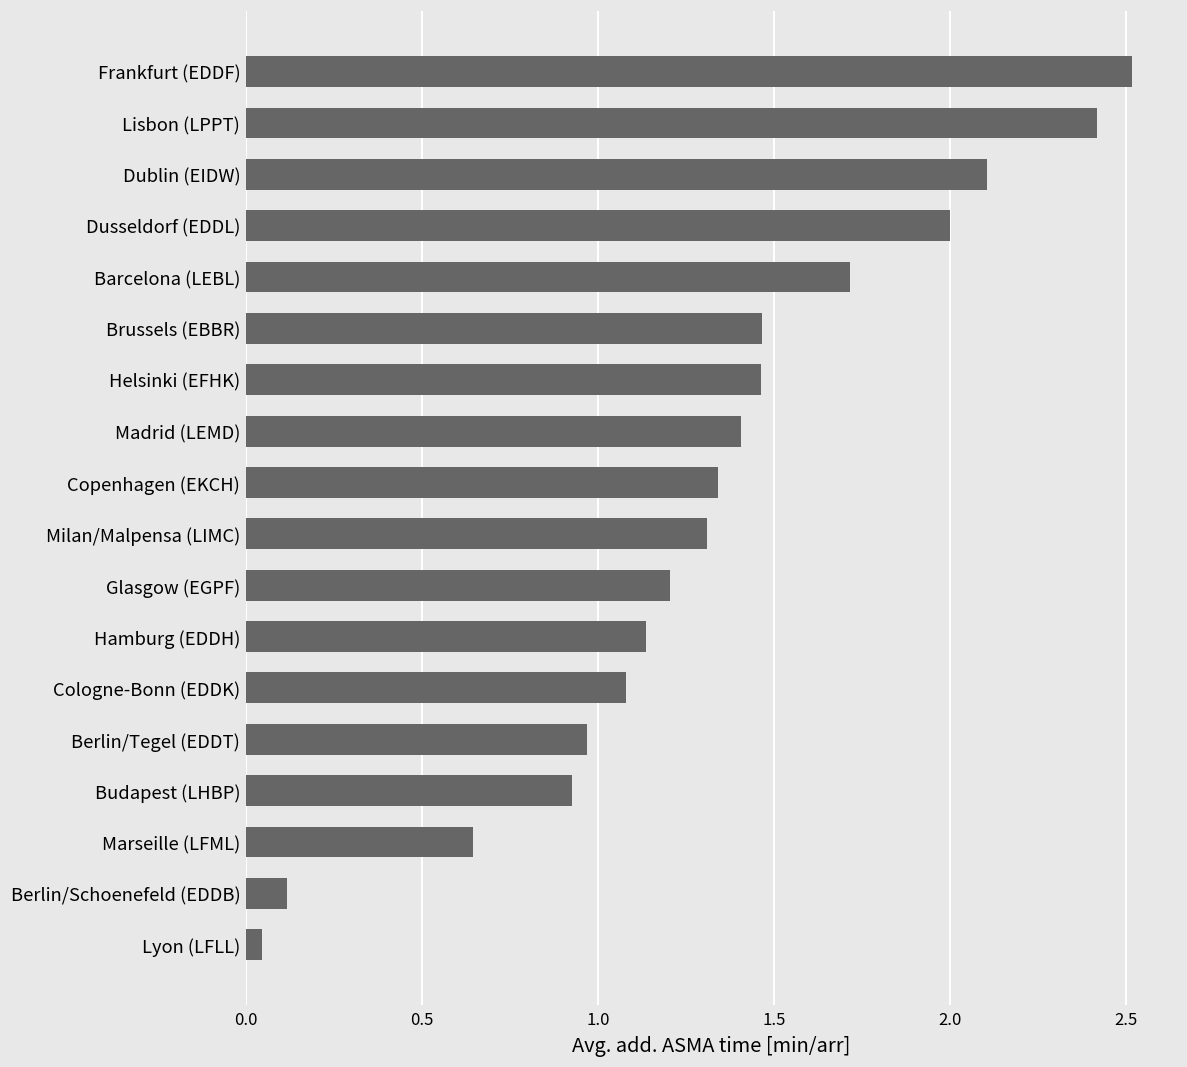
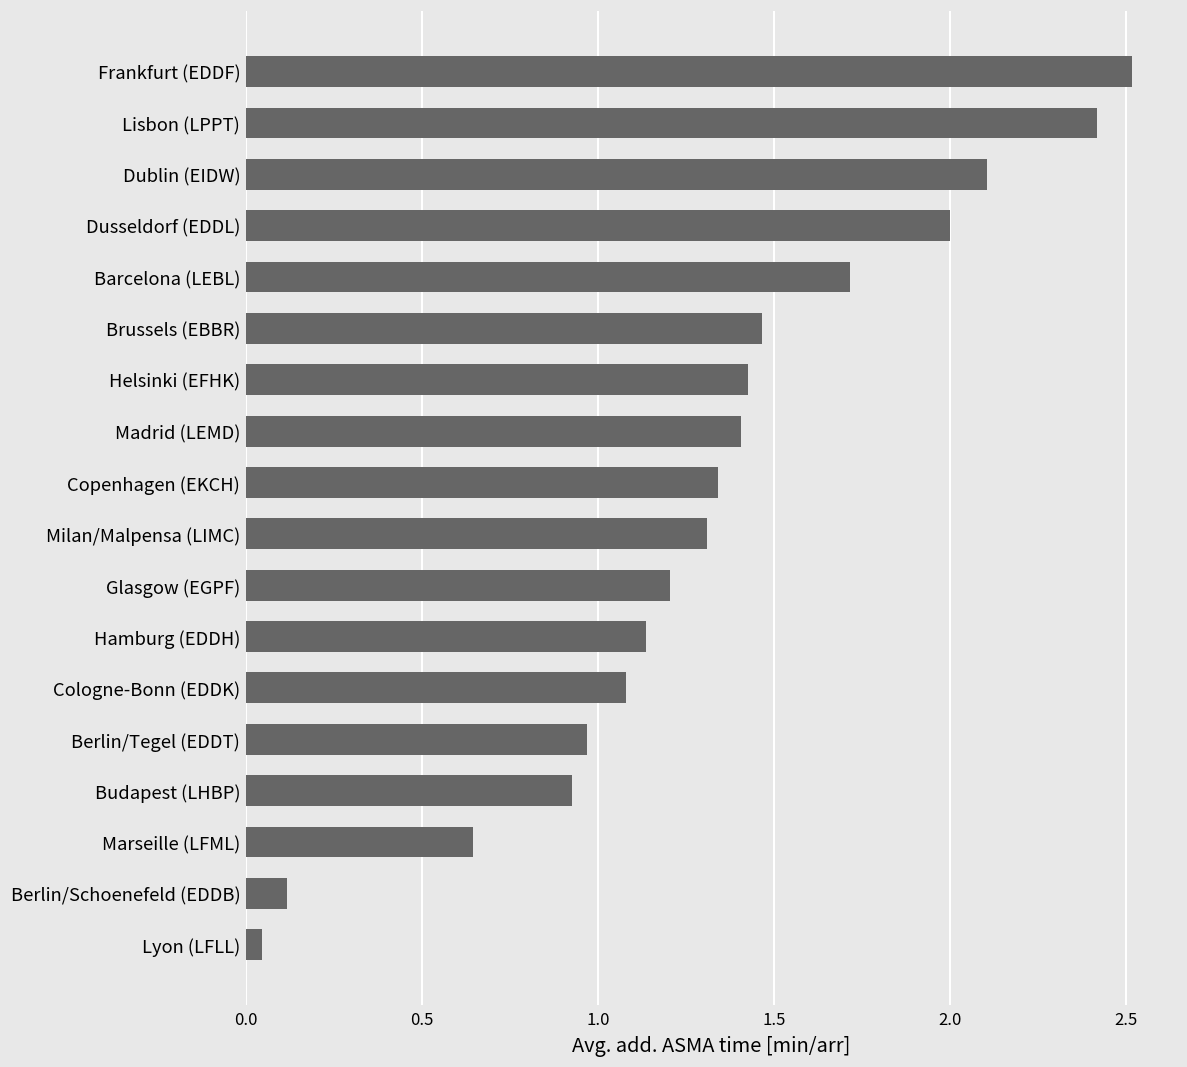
Helsinki (EFHK): 1.46 -> 1.42
